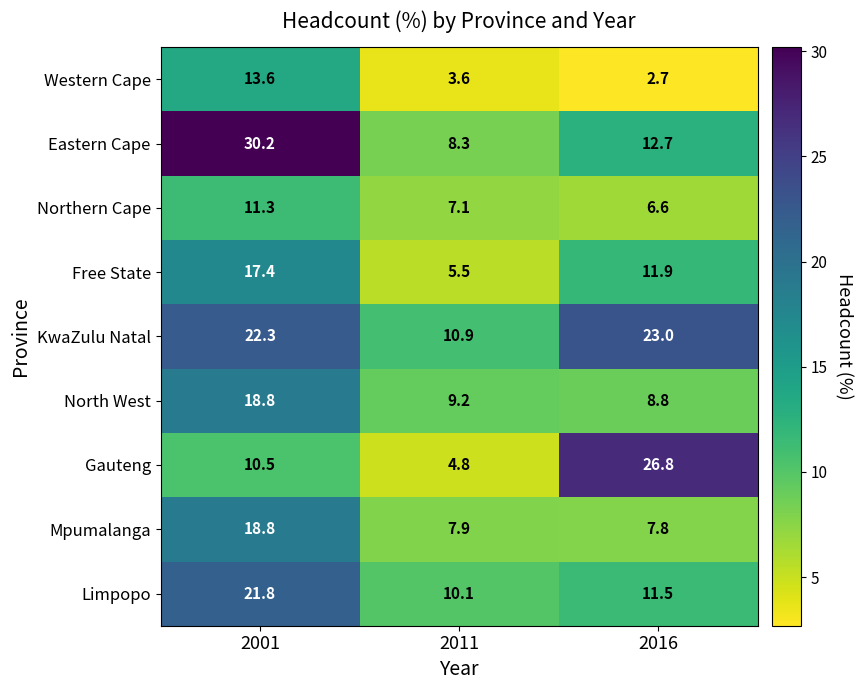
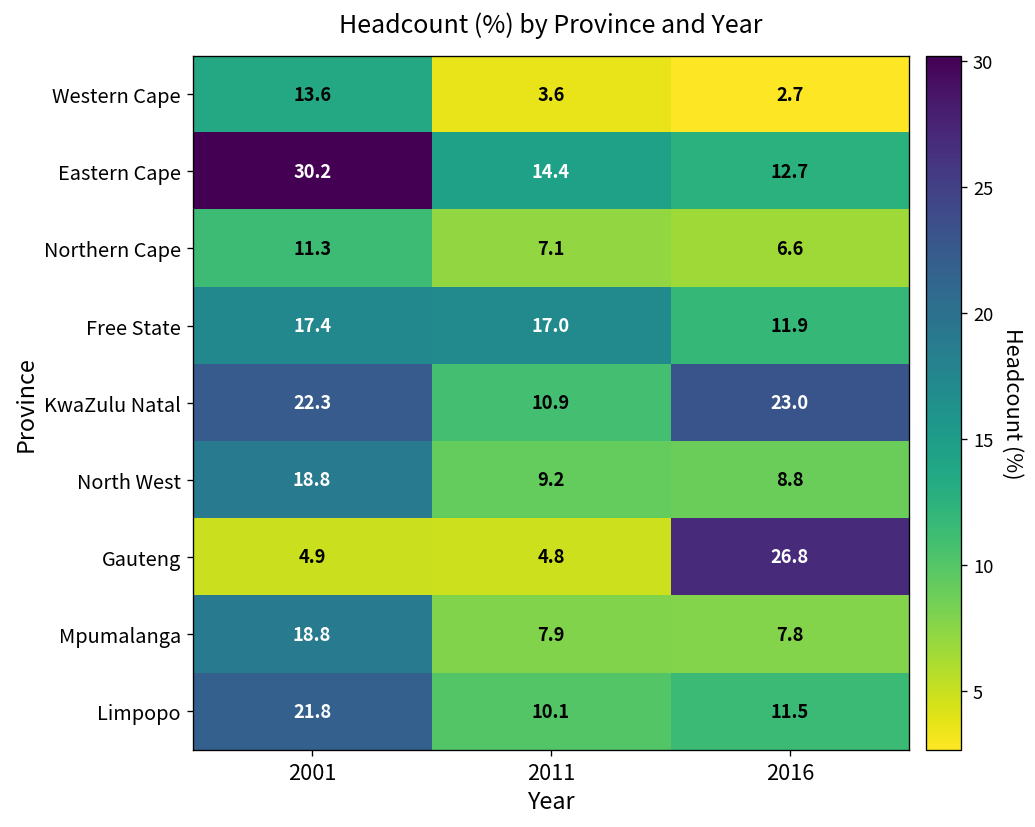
Eastern Cape, 2011: 8.3 -> 14.4
Free State, 2011: 5.5 -> 17.0
Gauteng, 2001: 10.5 -> 4.9
